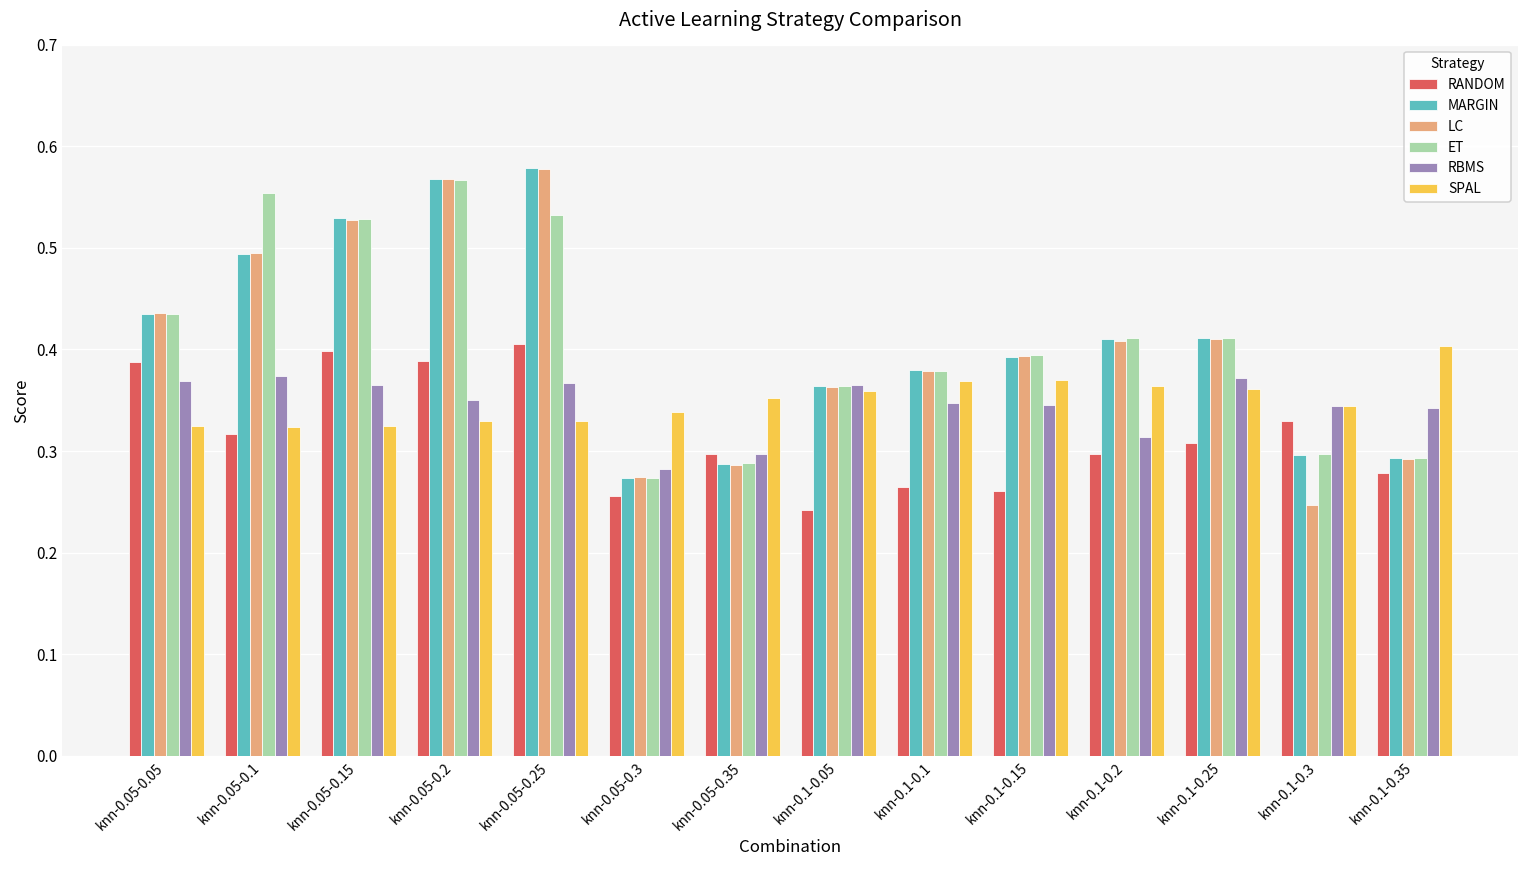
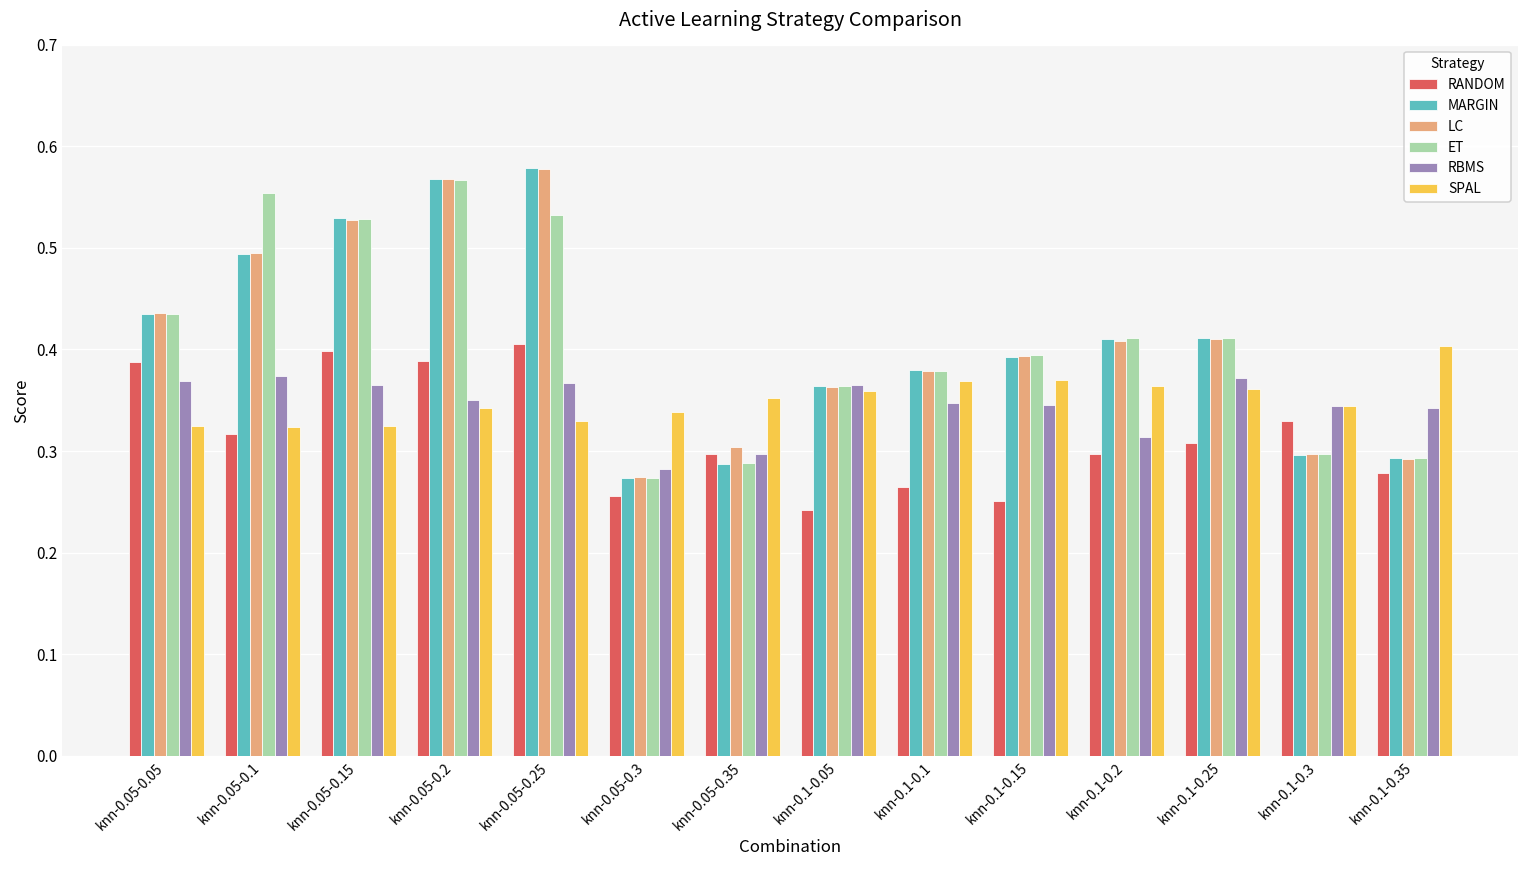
SPAL, knn-0.05-0.2: 0.33 -> 0.34
LC, knn-0.05-0.35: 0.29 -> 0.30
RANDOM, knn-0.1-0.15: 0.26 -> 0.25
LC, knn-0.1-0.3: 0.25 -> 0.30
